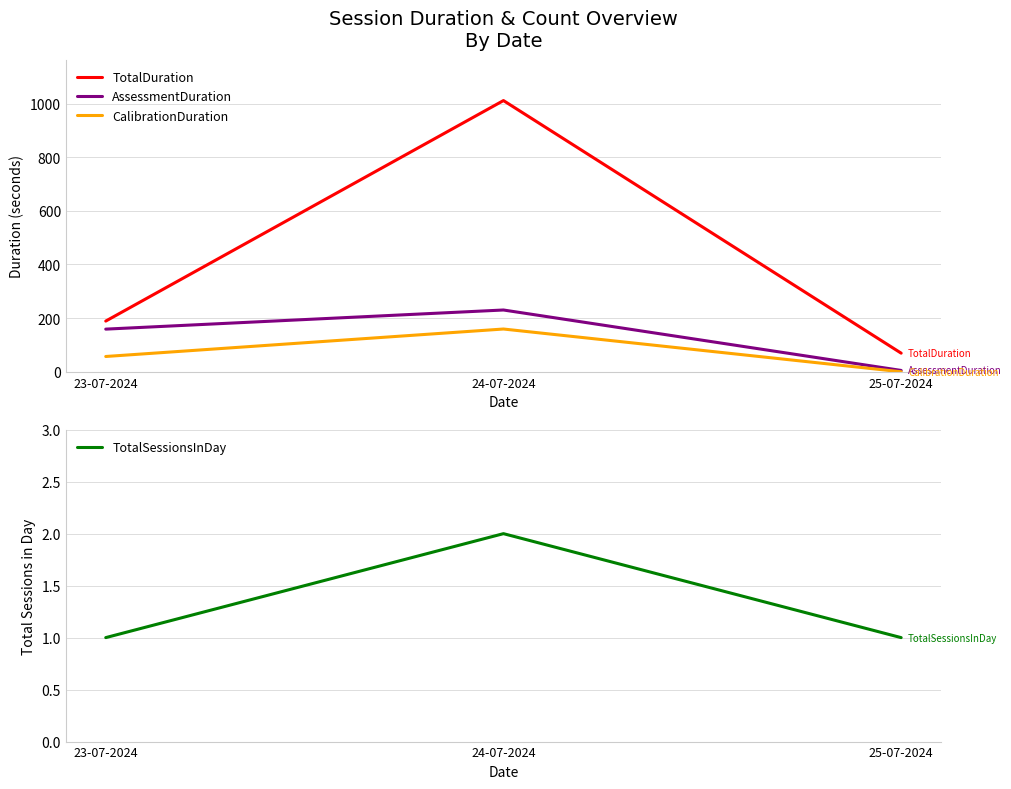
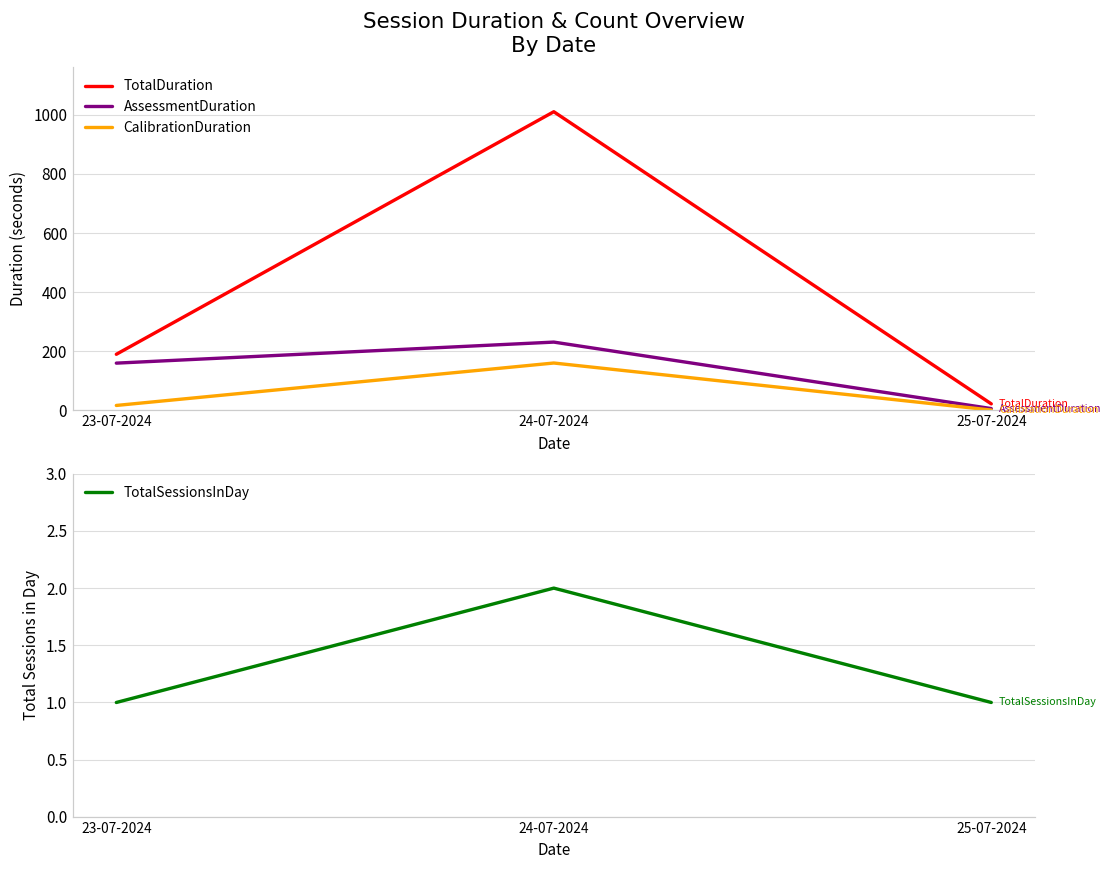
Session Duration & Count Overview By Date, CalibrationDuration, 23-07-2024: 60 -> 20
Session Duration & Count Overview By Date, TotalDuration, 25-07-2024: 70 -> 20
